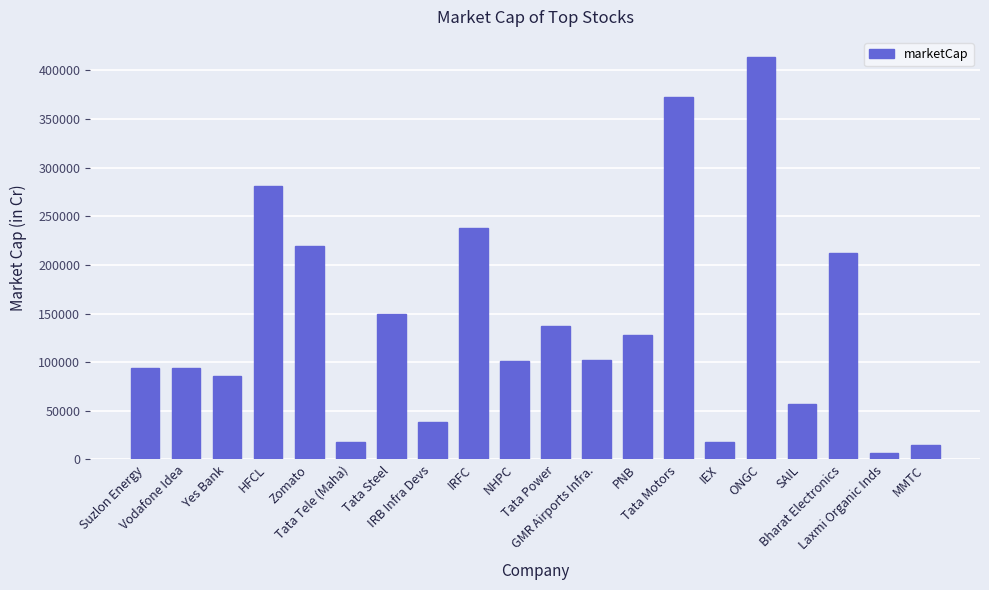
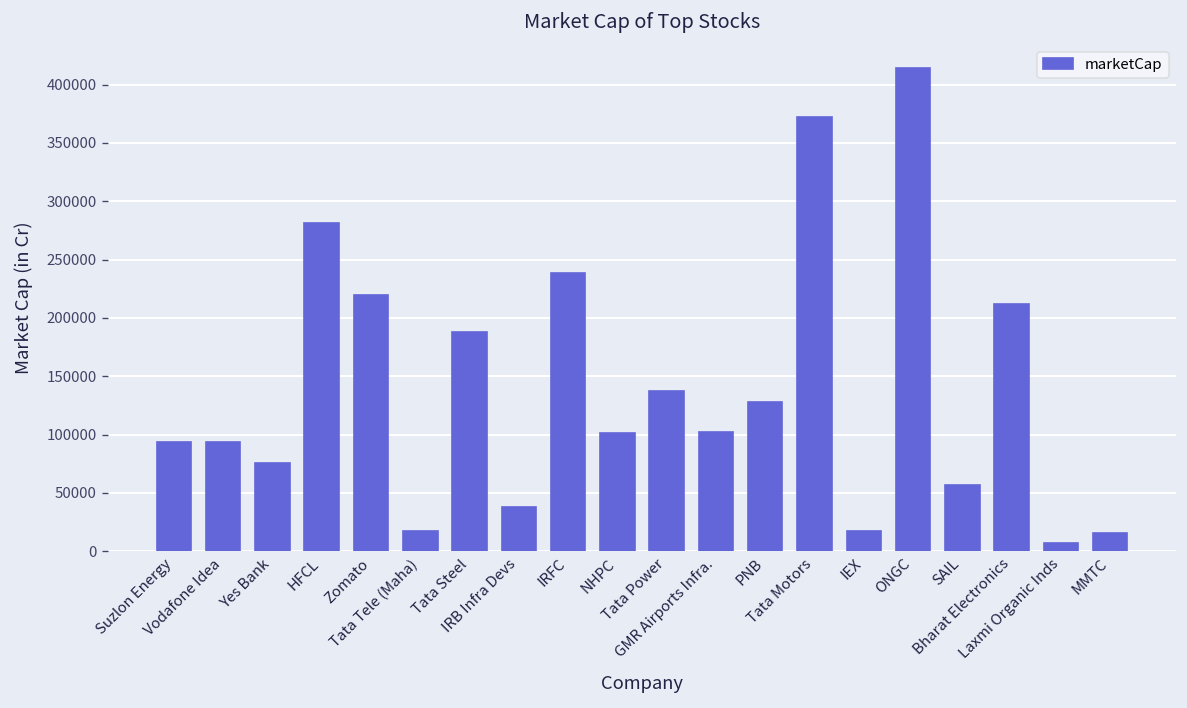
Yes Bank: 90000 -> 80000
Tata Steel: 150000 -> 190000
